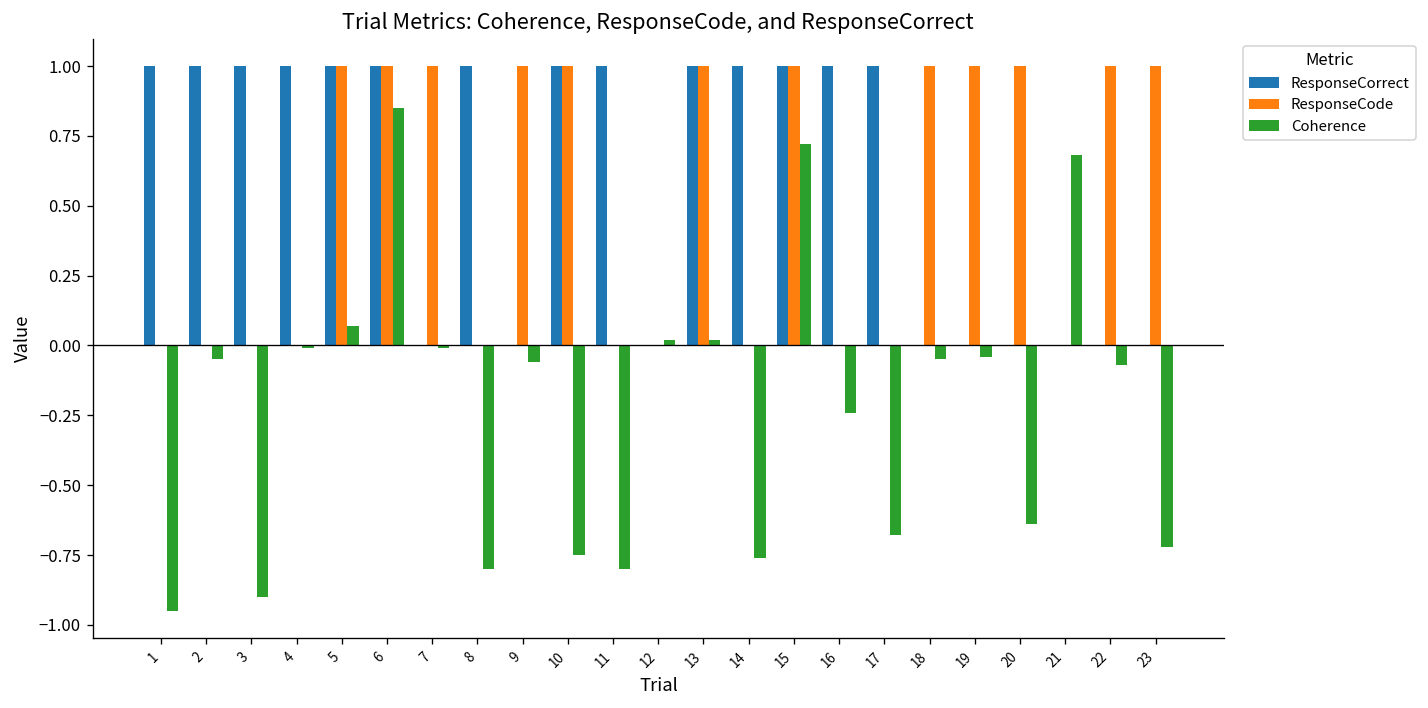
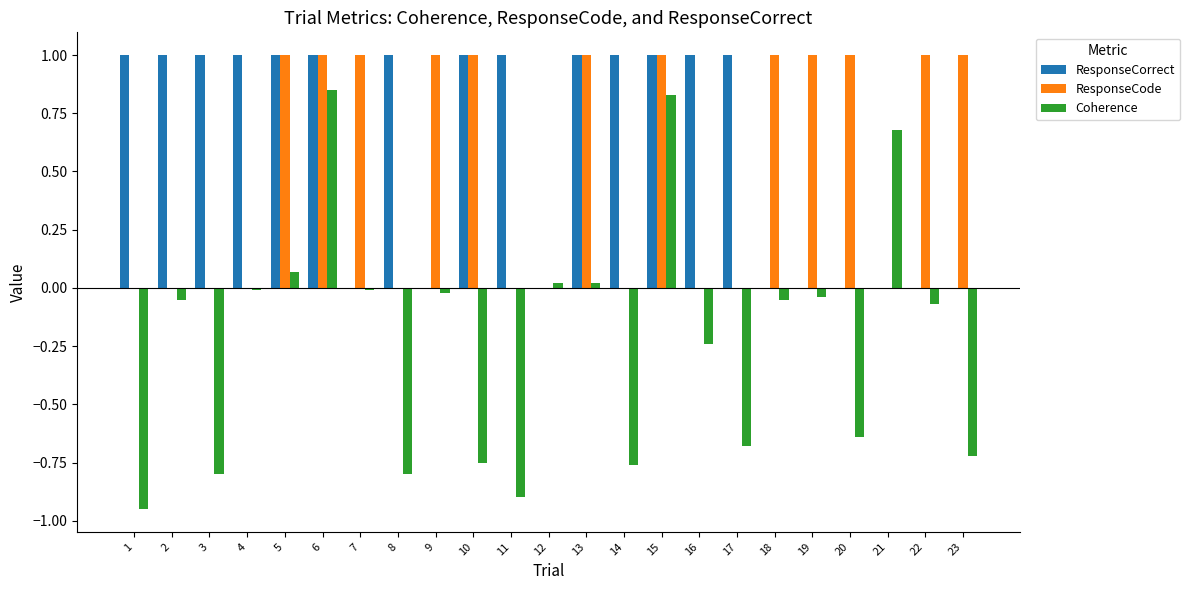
Coherence, 3: -0.9 -> -0.8
Coherence, 9: -0.06 -> -0.02
Coherence, 11: -0.8 -> -0.9
Coherence, 15: 0.72 -> 0.83
